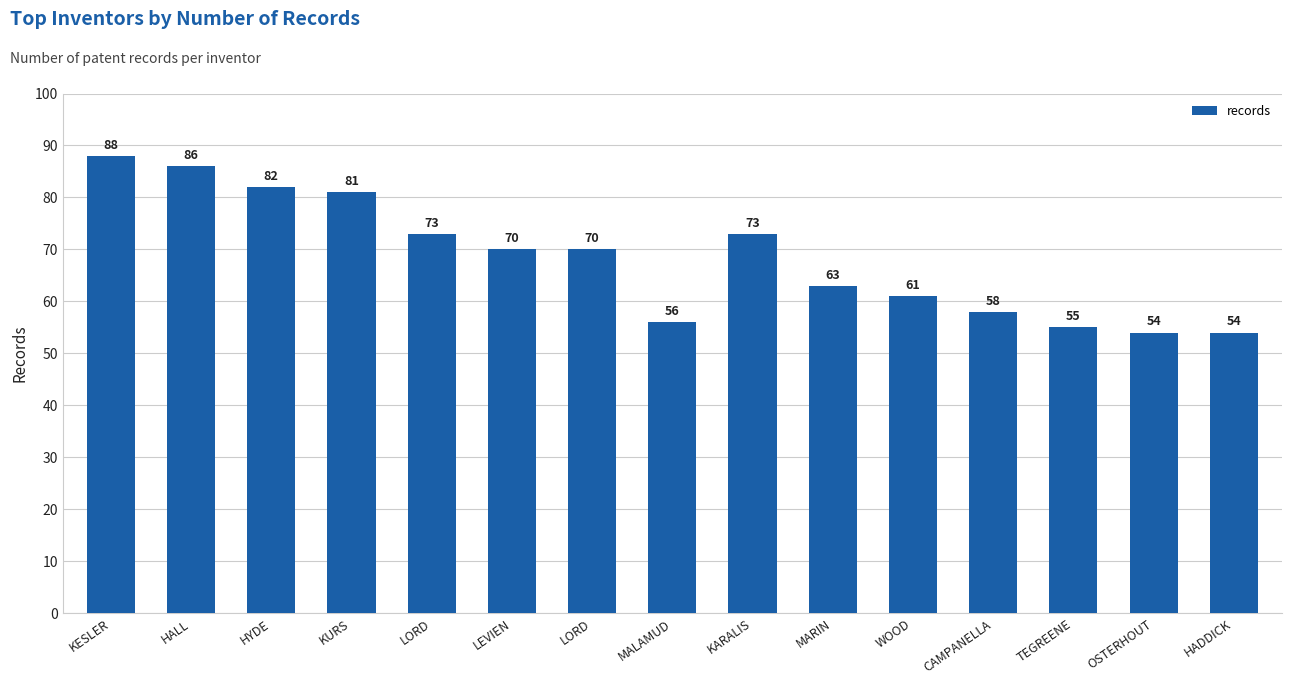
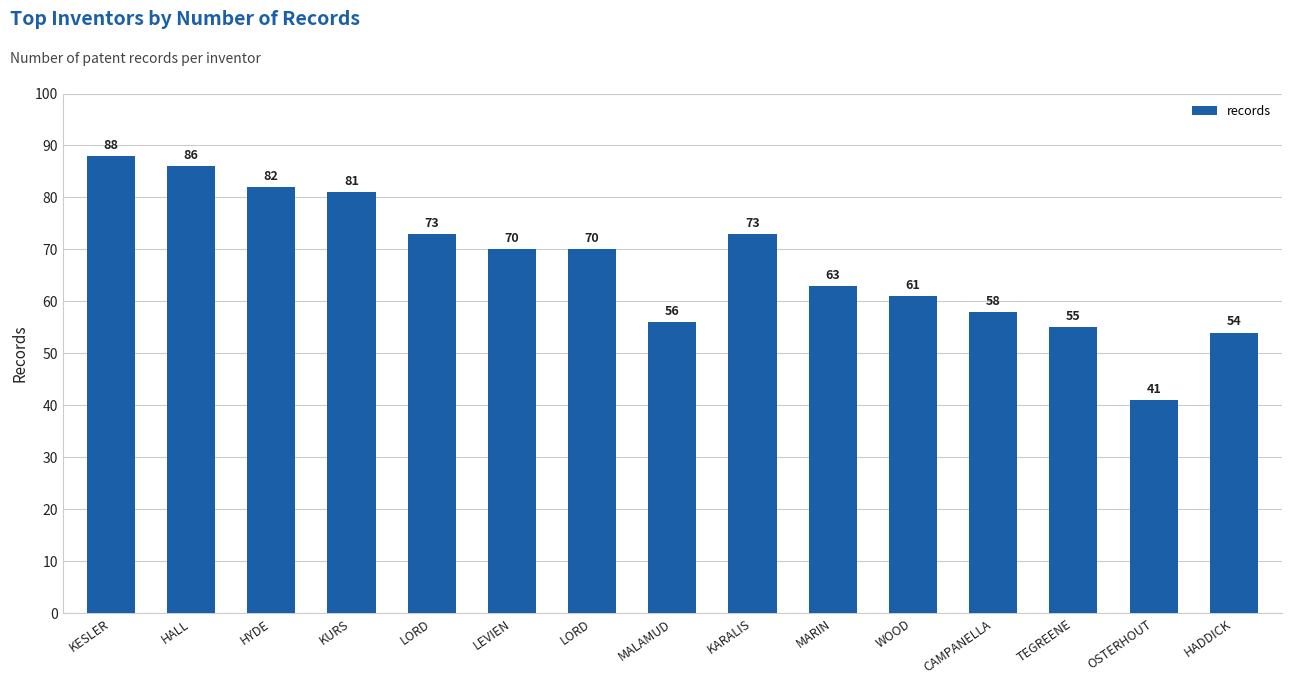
OSTERHOUT: 54 -> 41
